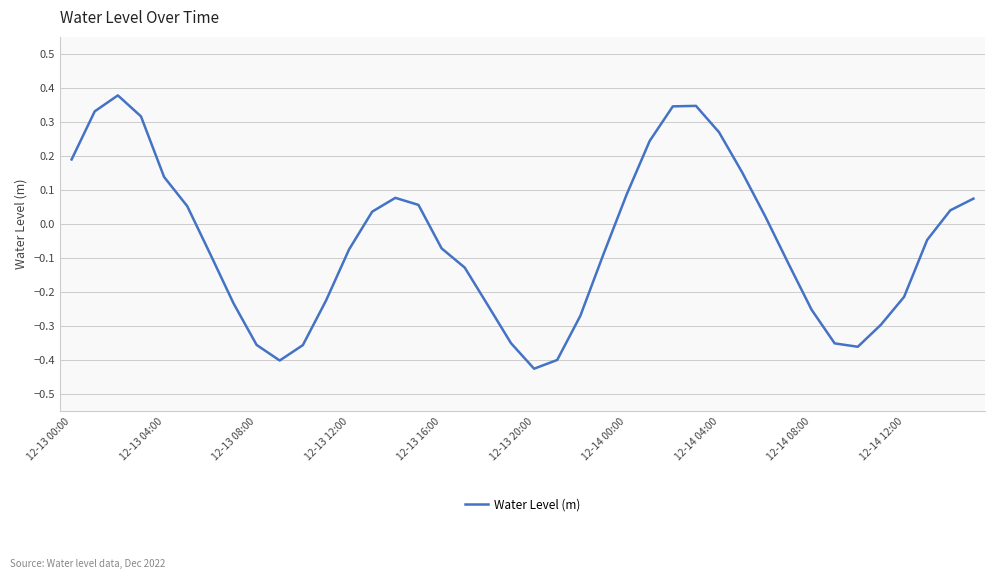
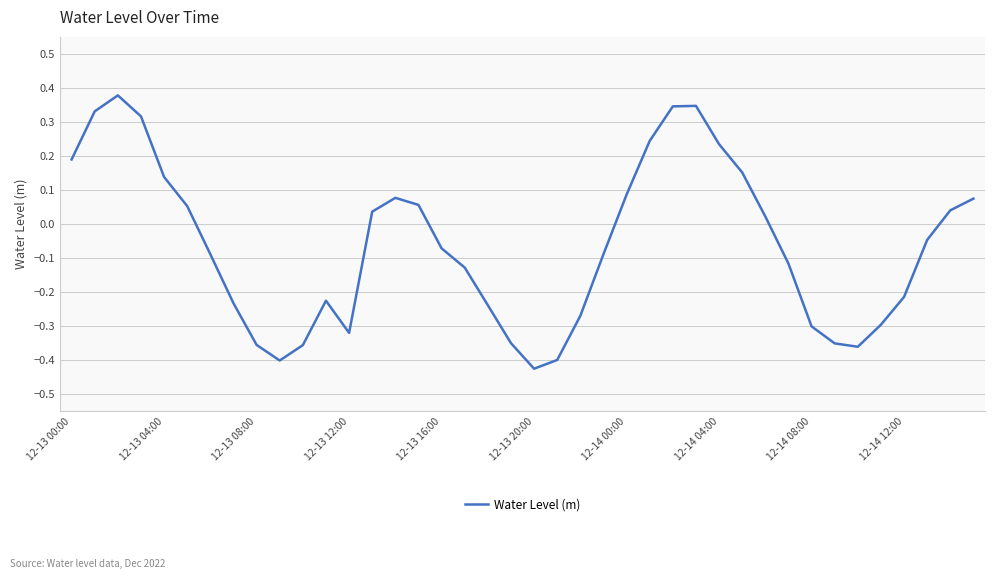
12-13 12:00: -0.07 -> -0.32
12-14 04:00: 0.27 -> 0.23
12-14 08:00: -0.25 -> -0.30
